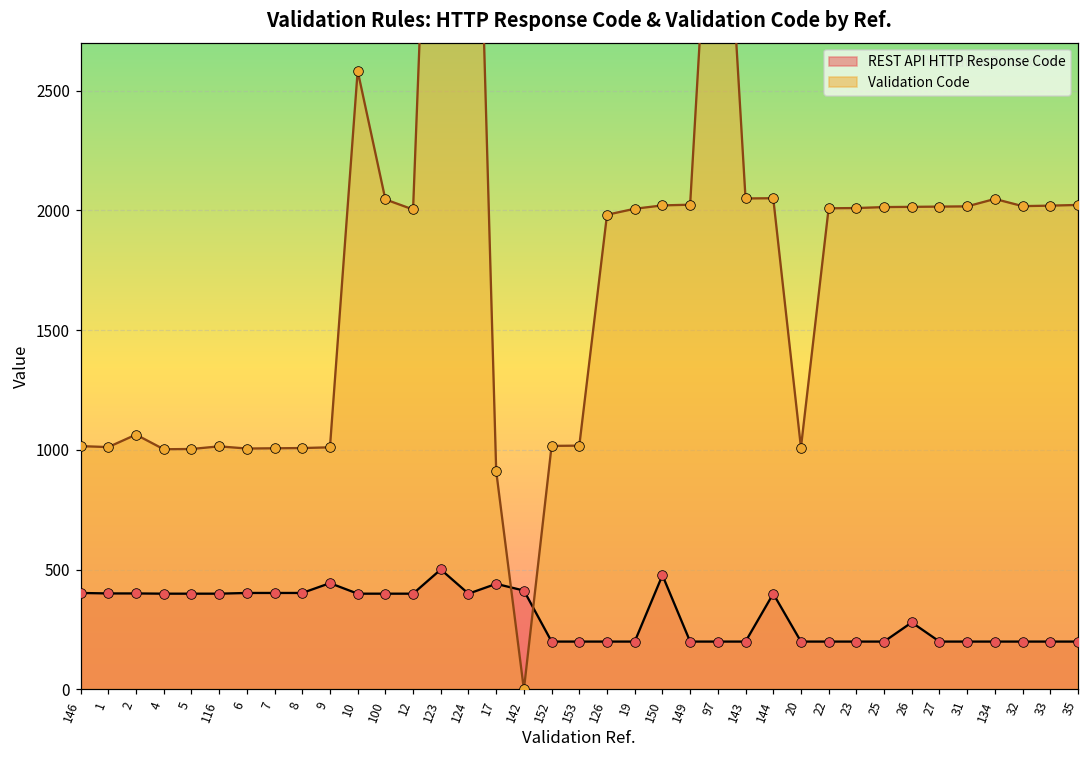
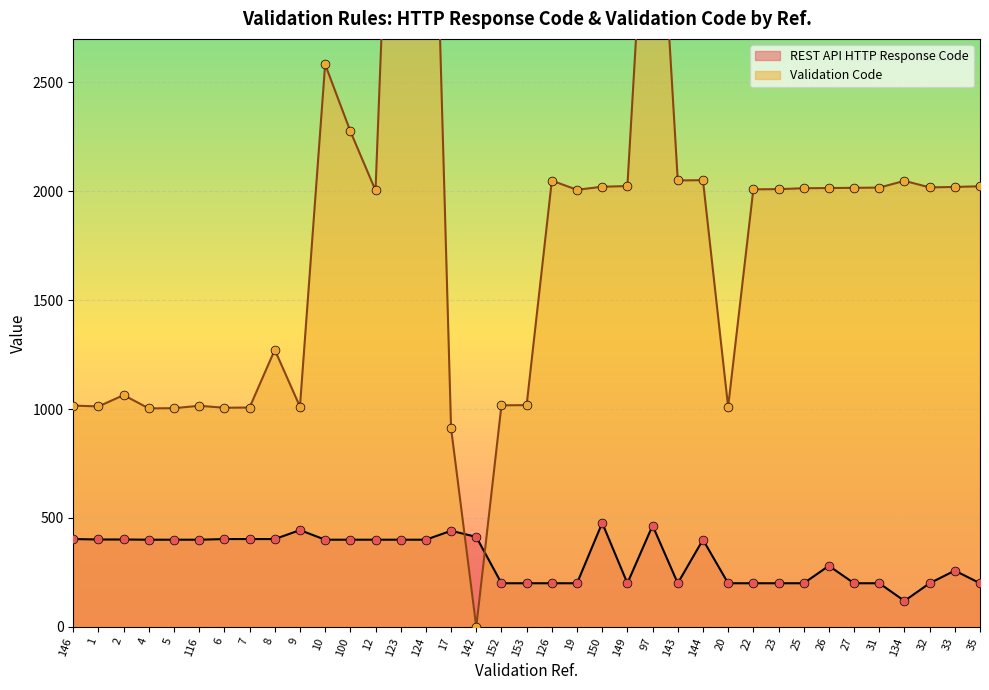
Validation Code, 8: 1010 -> 1270
Validation Code, 100: 2050 -> 2280
REST API HTTP Response Code, 123: 500 -> 400
Validation Code, 126: 1980 -> 2050
REST API HTTP Response Code, 97: 200 -> 470
REST API HTTP Response Code, 134: 200 -> 120
REST API HTTP Response Code, 33: 200 -> 260
